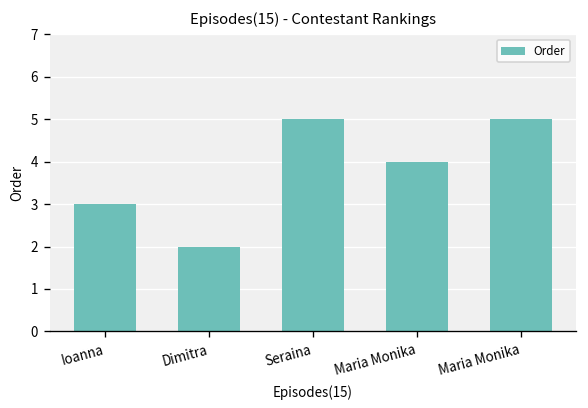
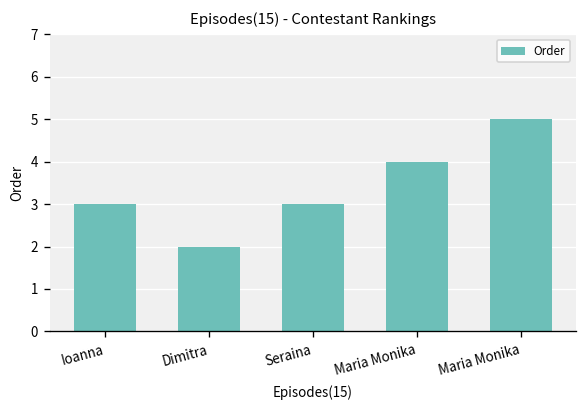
Seraina: 5 -> 3
